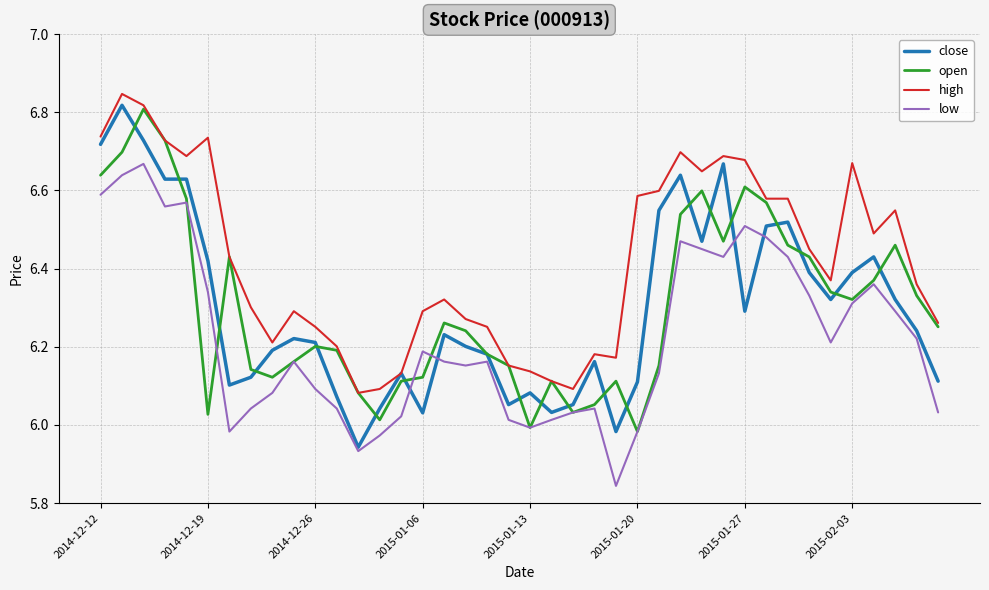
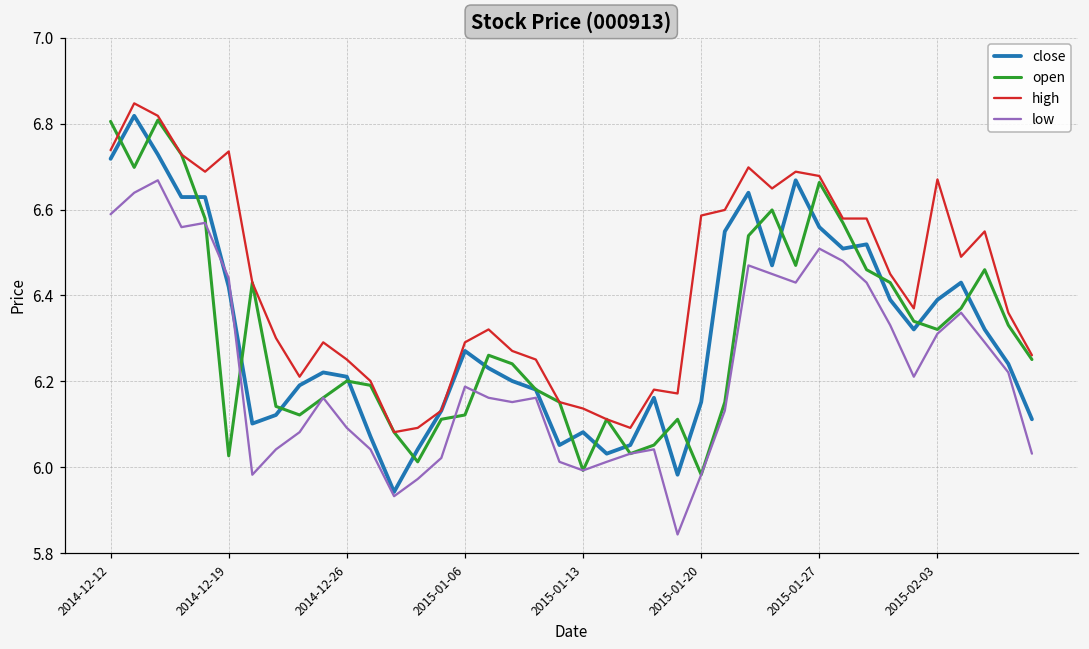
open, 2014-12-12: 6.64 -> 6.81
low, 2014-12-19: 6.34 -> 6.44
close, 2015-01-06: 6.03 -> 6.27
close, 2015-01-20: 6.11 -> 6.15
close, 2015-01-27: 6.29 -> 6.56
open, 2015-01-27: 6.61 -> 6.66
